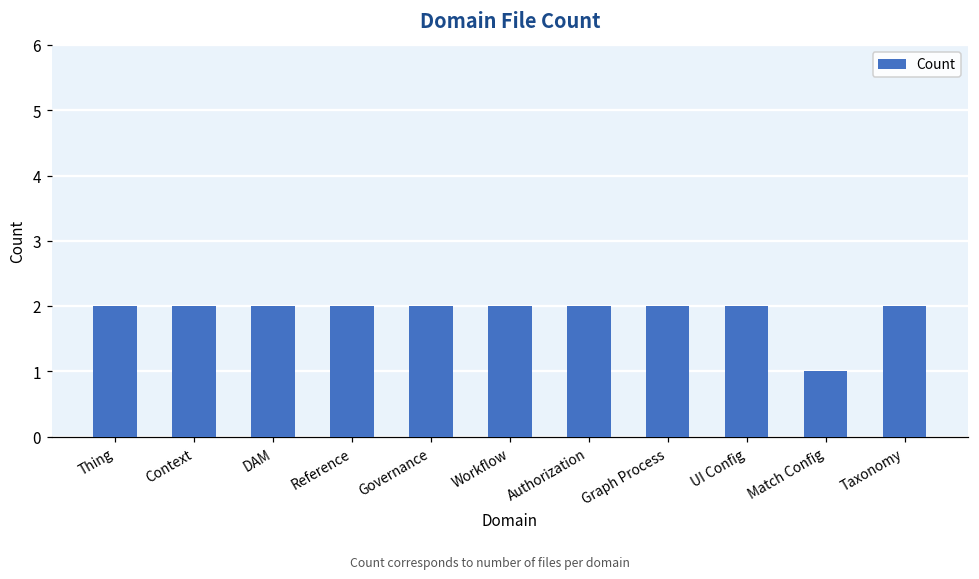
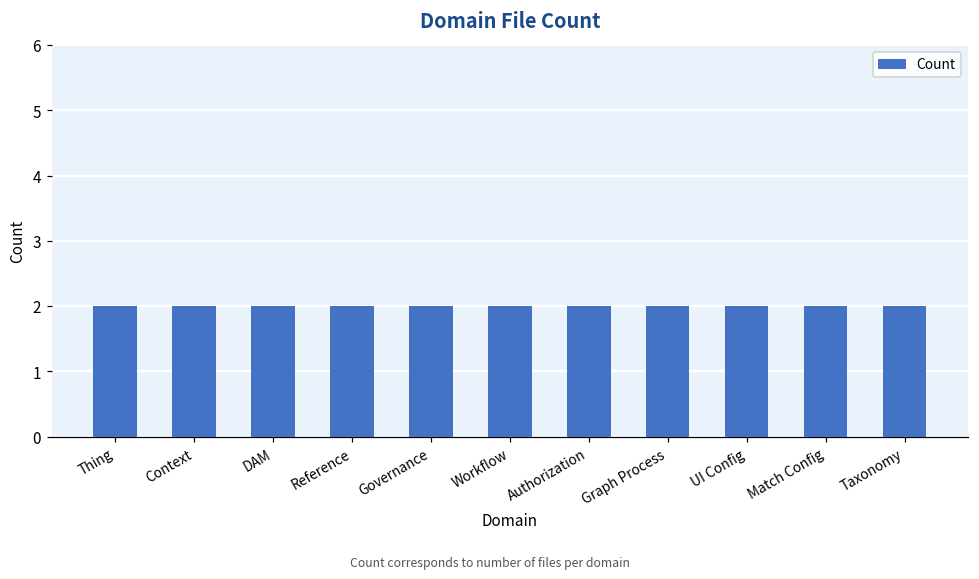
Match Config: 1 -> 2
